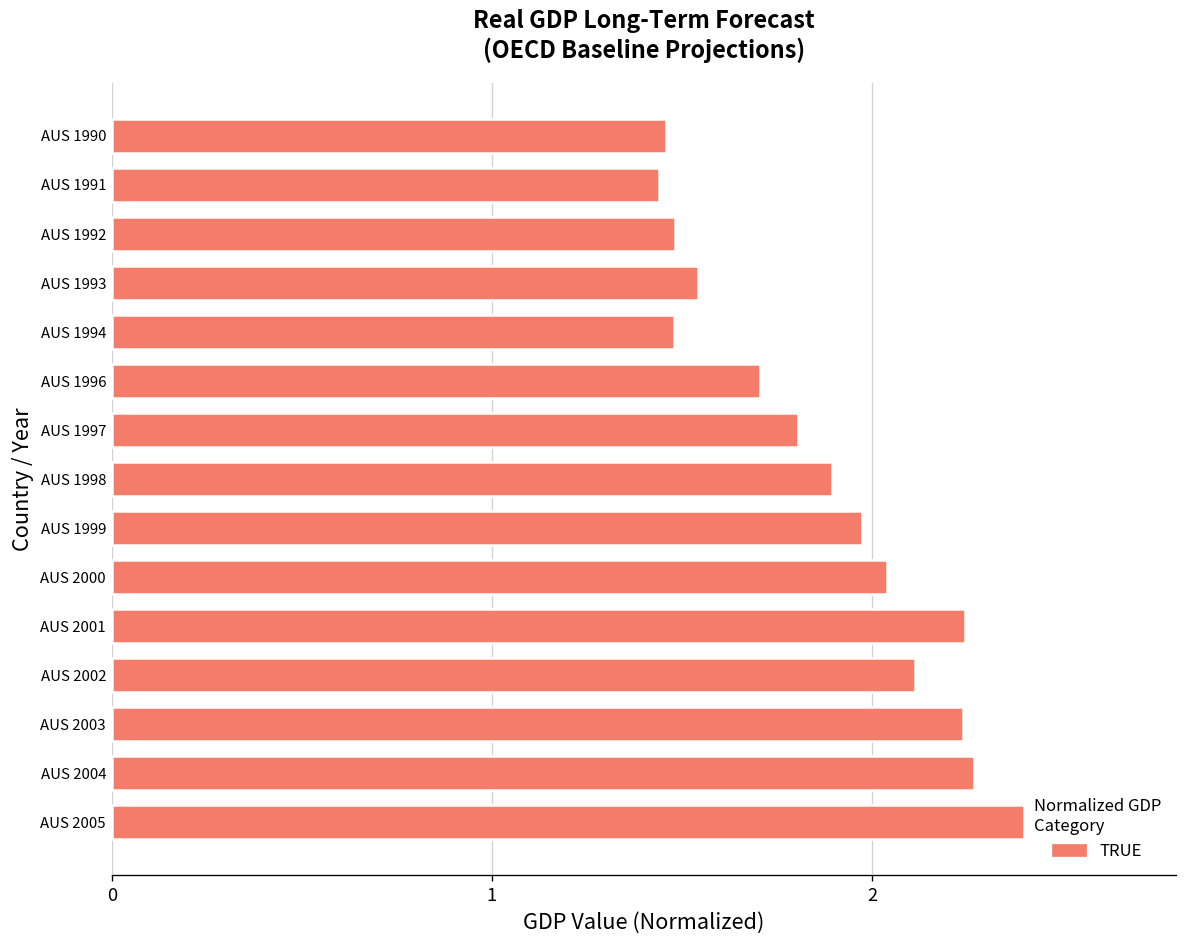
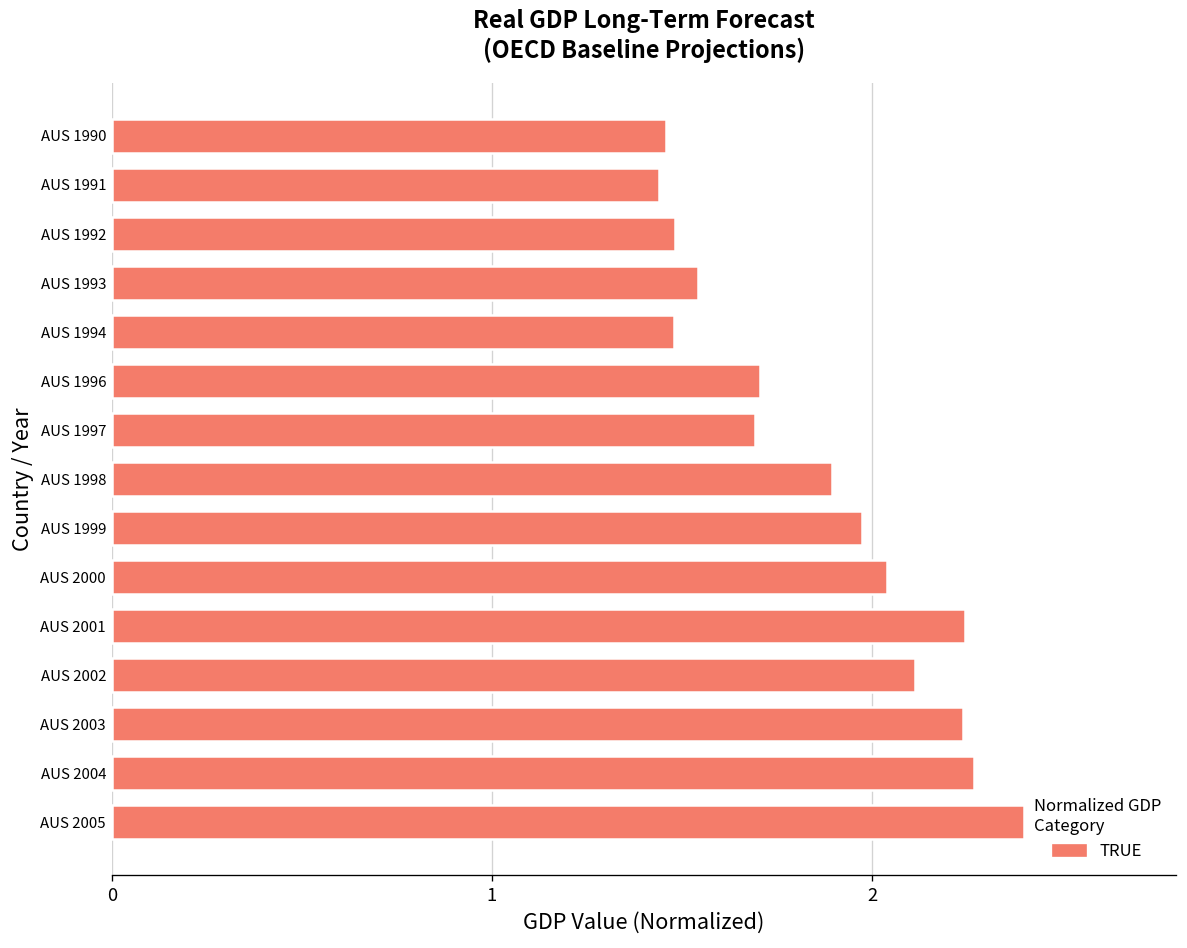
AUS 1997: 1.81 -> 1.69
